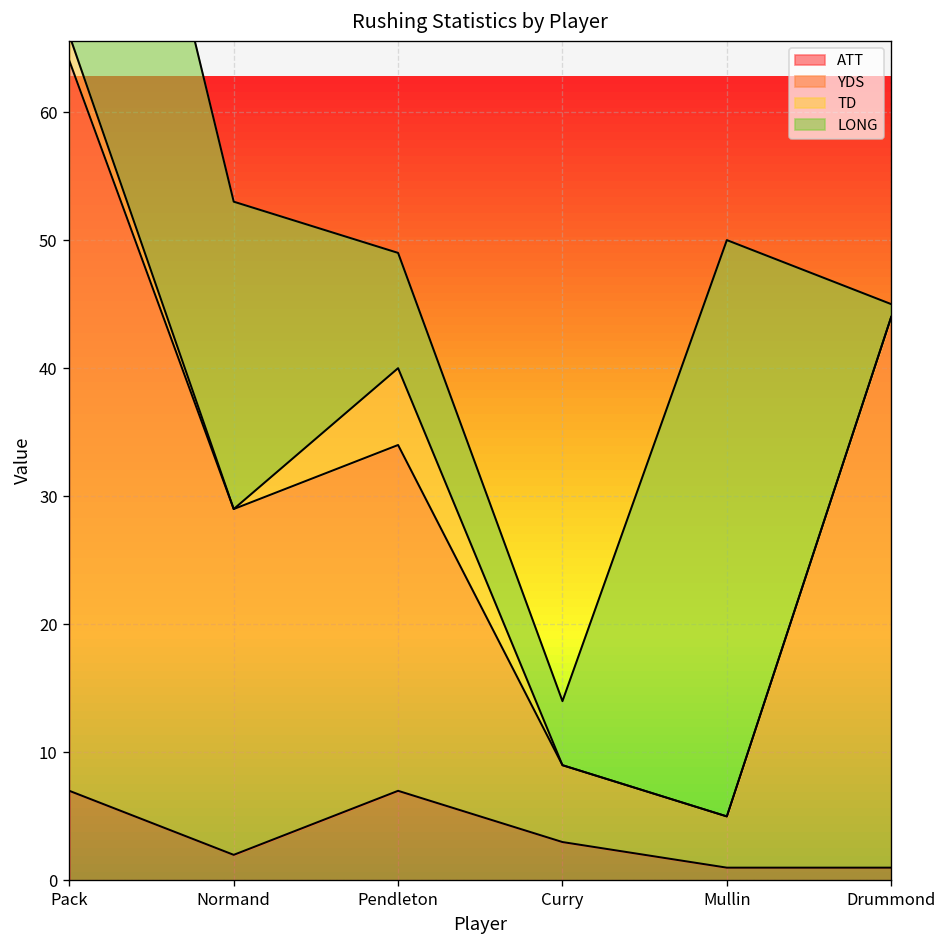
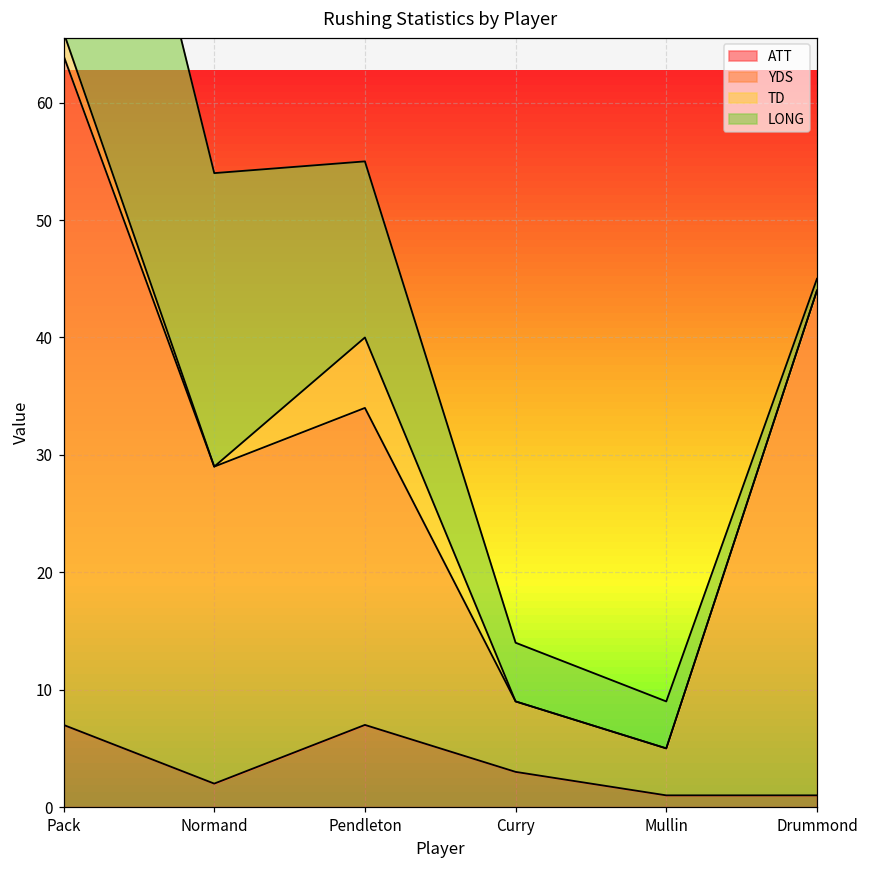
LONG, Normand: 24 -> 25
LONG, Pendleton: 9 -> 15
LONG, Mullin: 45 -> 4
